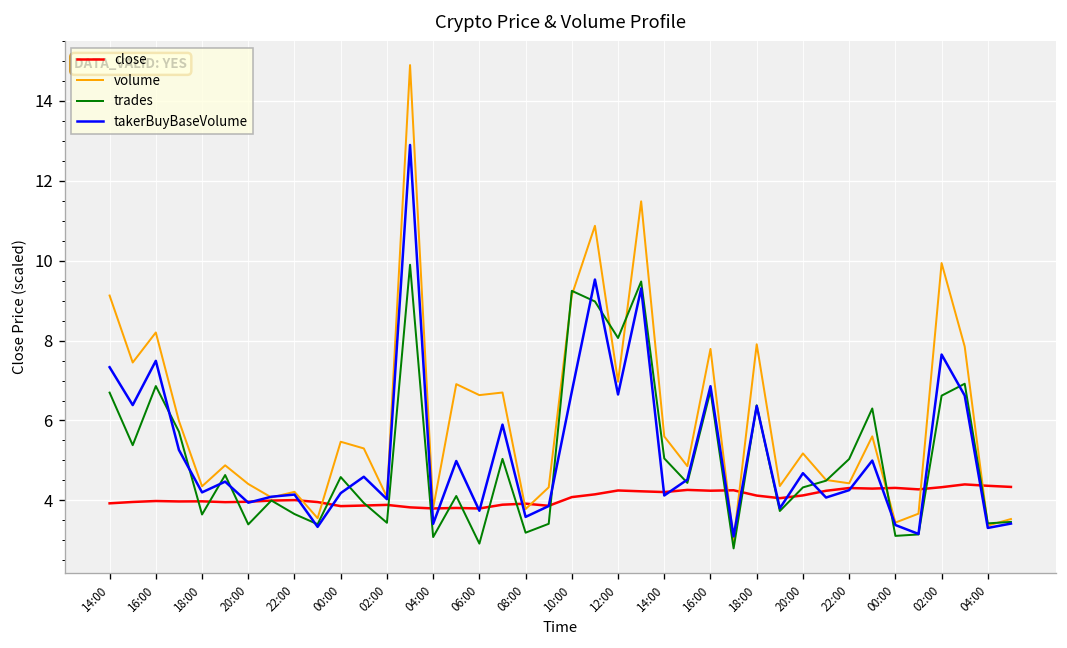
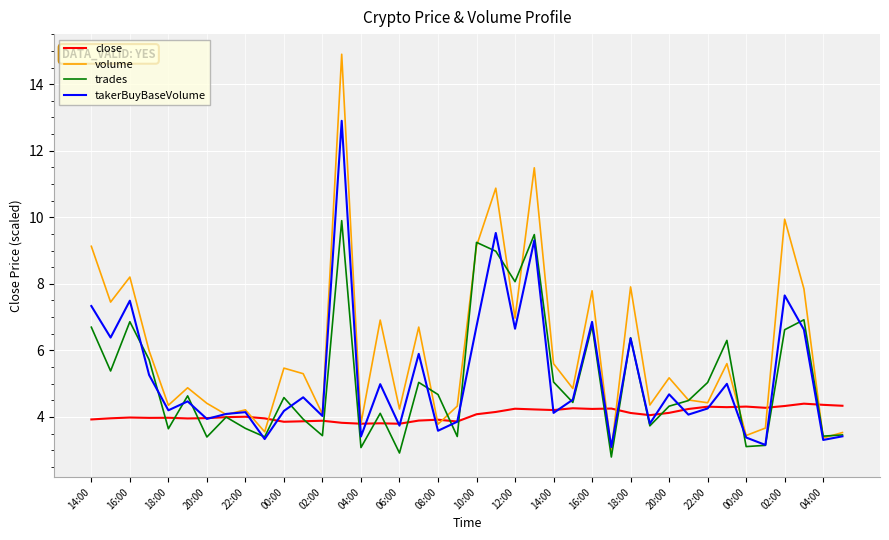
volume, 06:00: 6.6 -> 4.2
trades, 08:00: 3.2 -> 4.7
